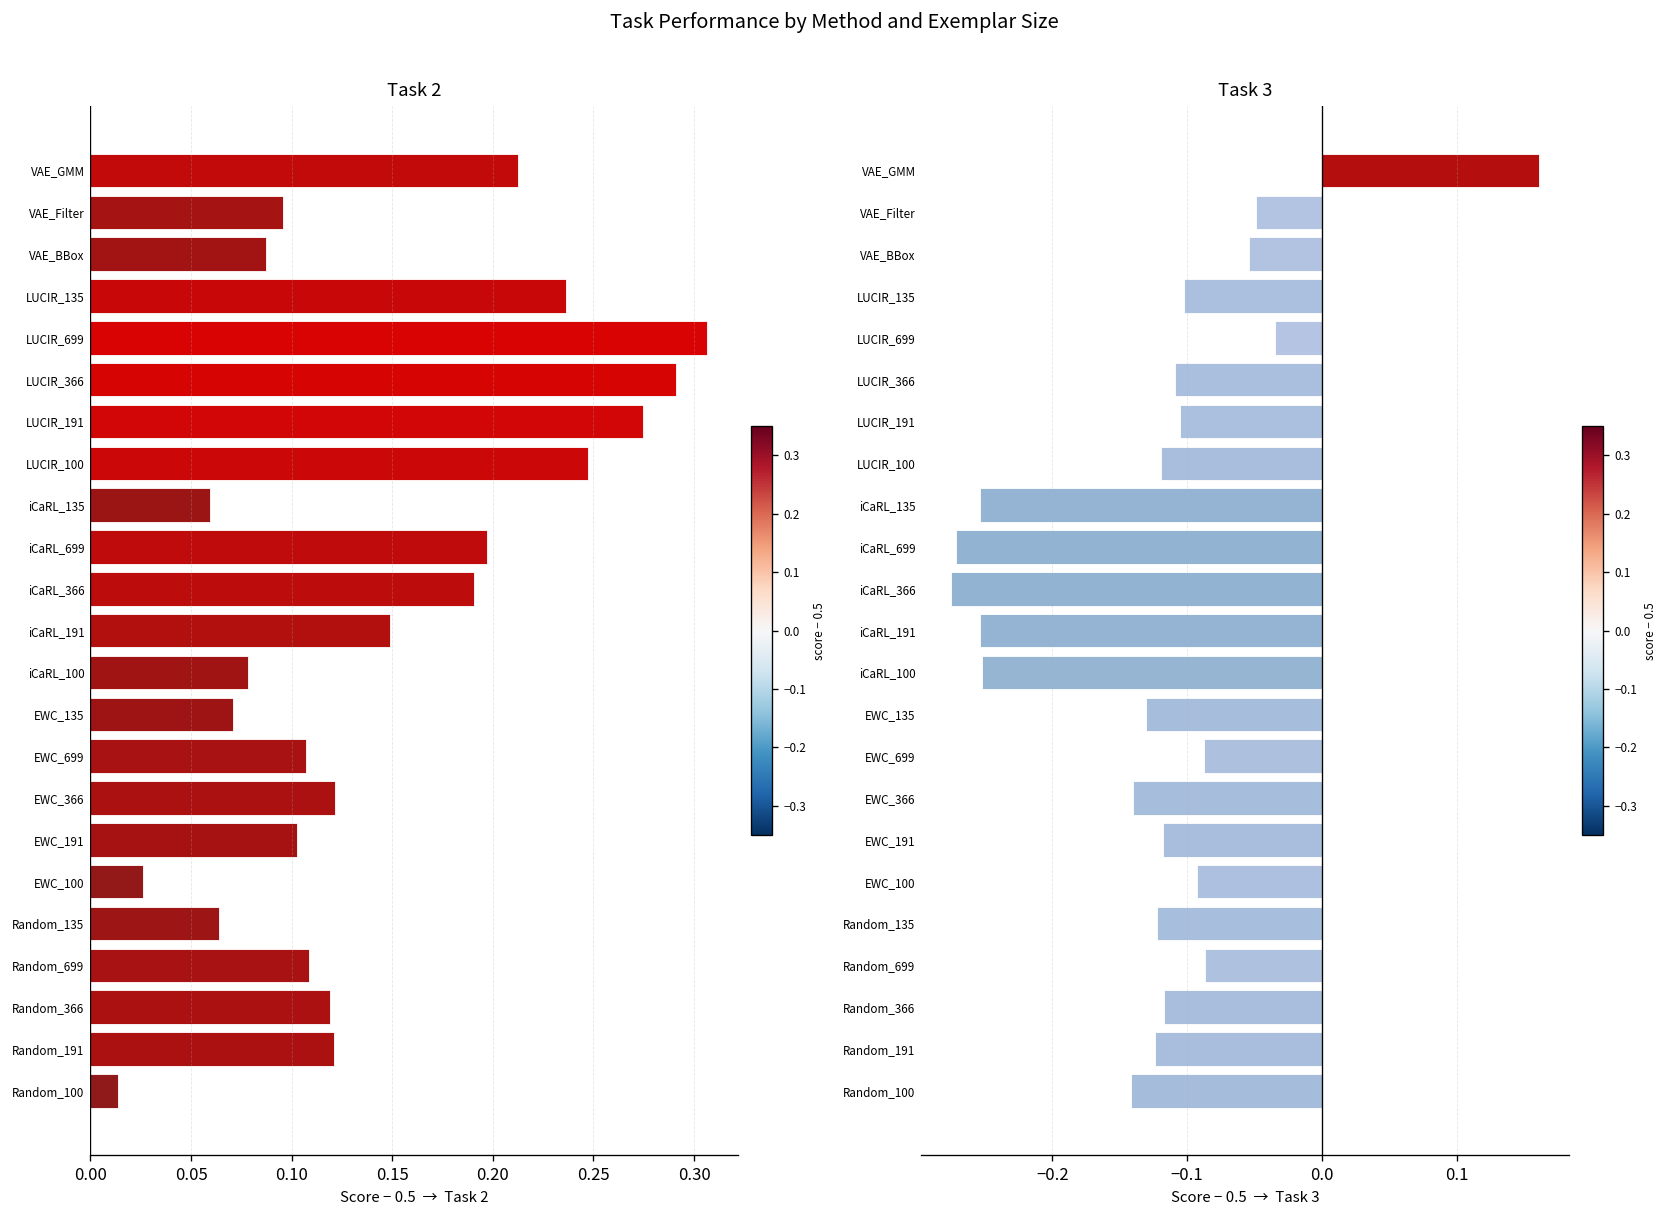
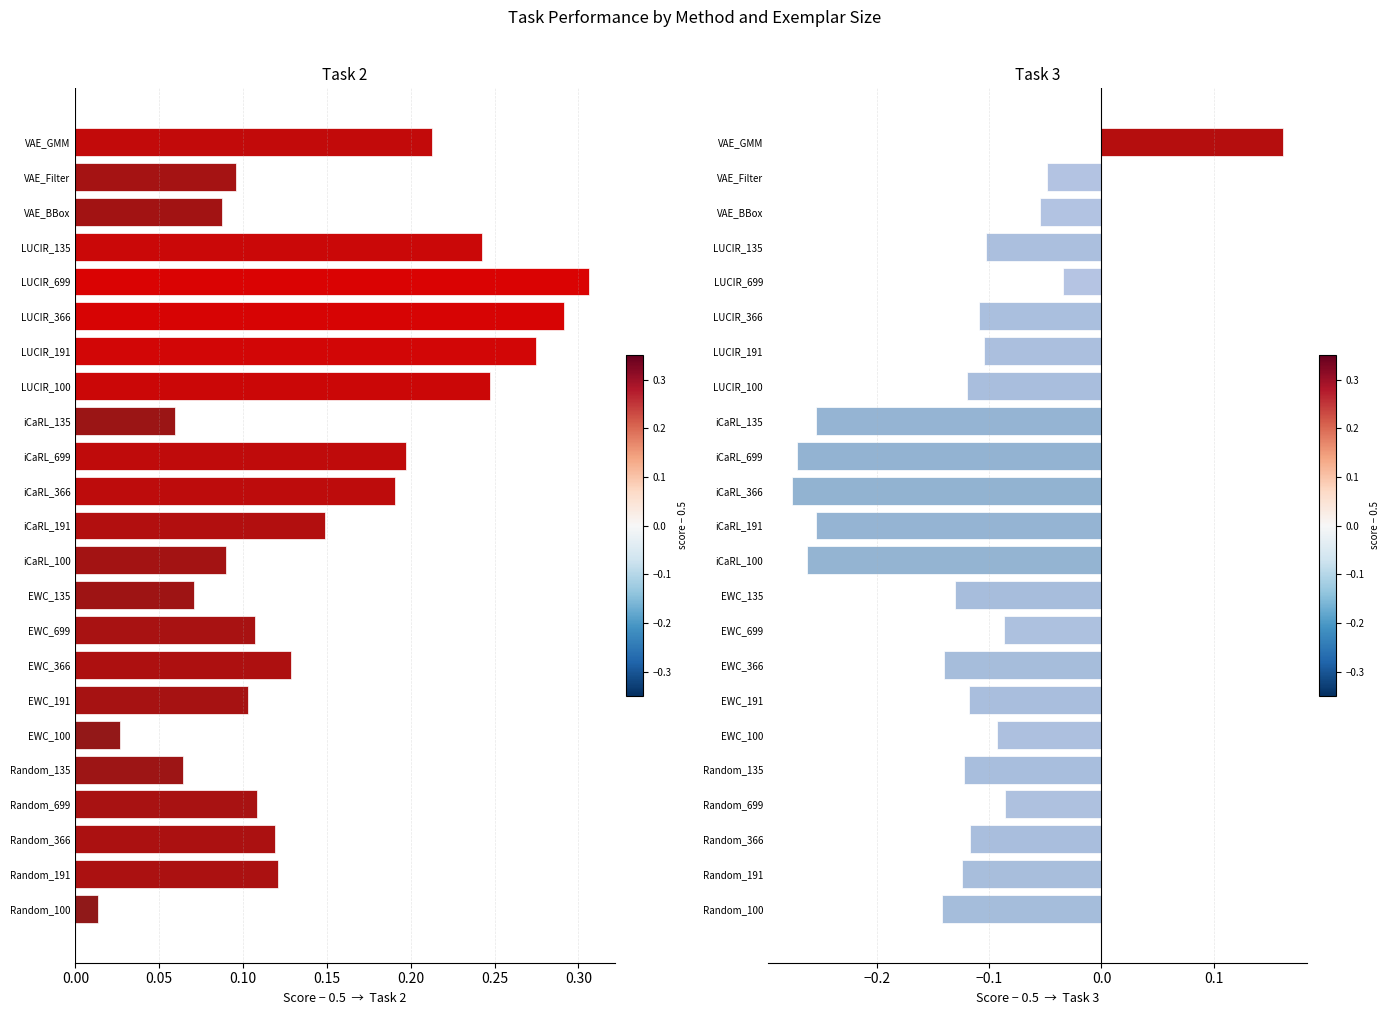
Task 2, LUCIR_135: 0.236 -> 0.242
Task 2, iCaRL_100: 0.078 -> 0.090
Task 2, EWC_366: 0.122 -> 0.129
Task 3, iCaRL_100: -0.252 -> -0.262
